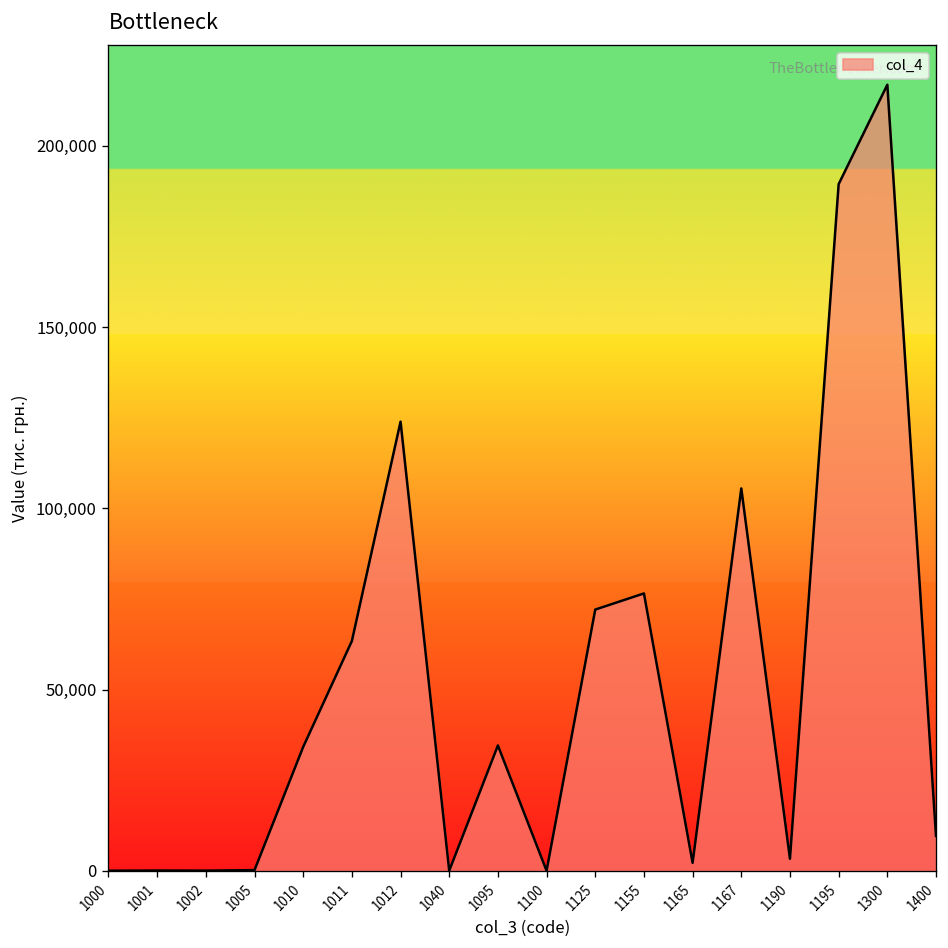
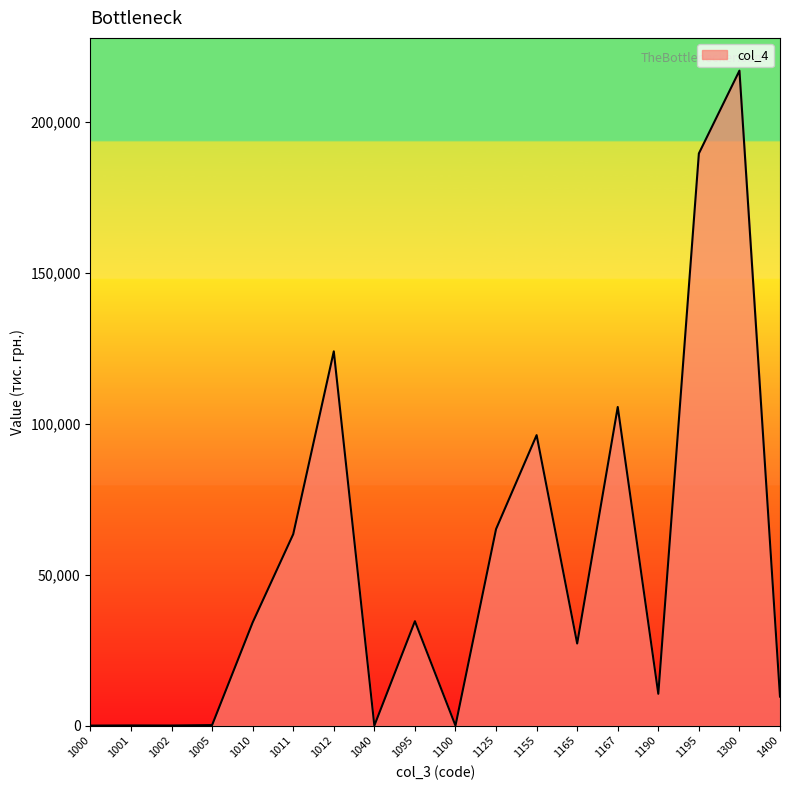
1125: 72,000 -> 65,000
1155: 77,000 -> 96,000
1165: 2,000 -> 27,000
1190: 3,000 -> 11,000
